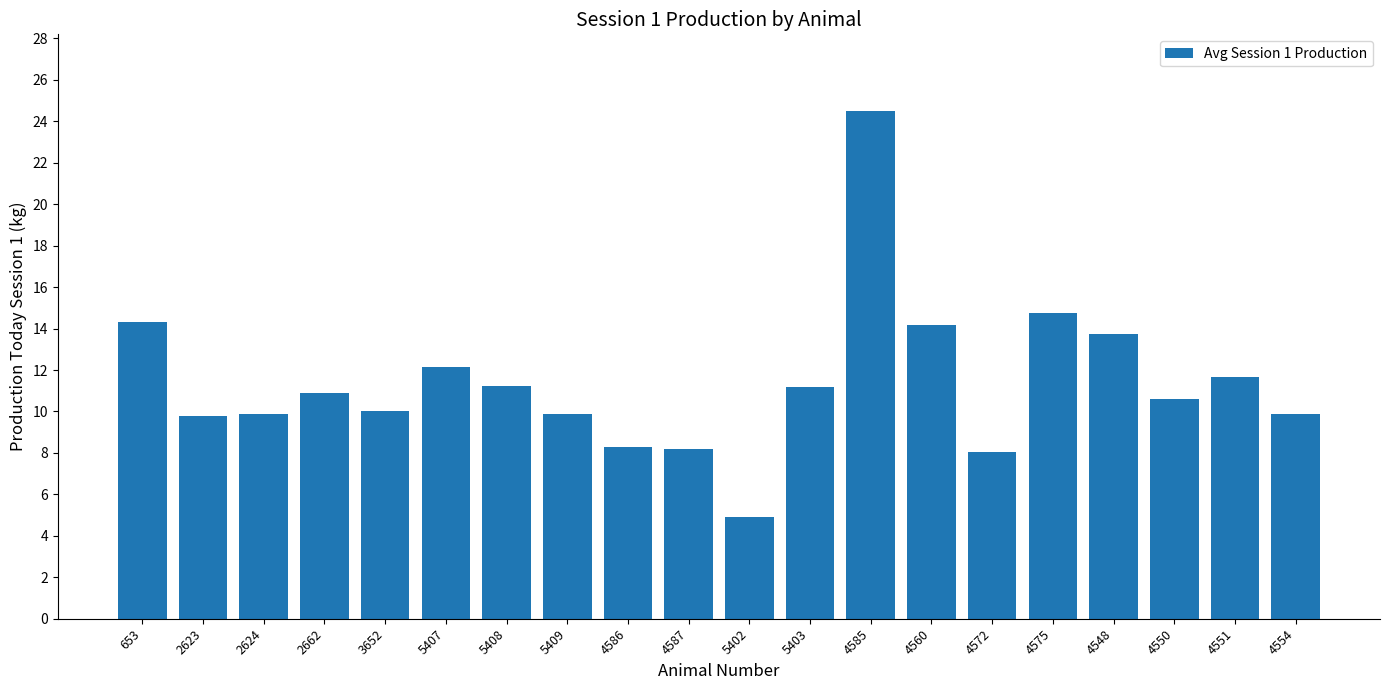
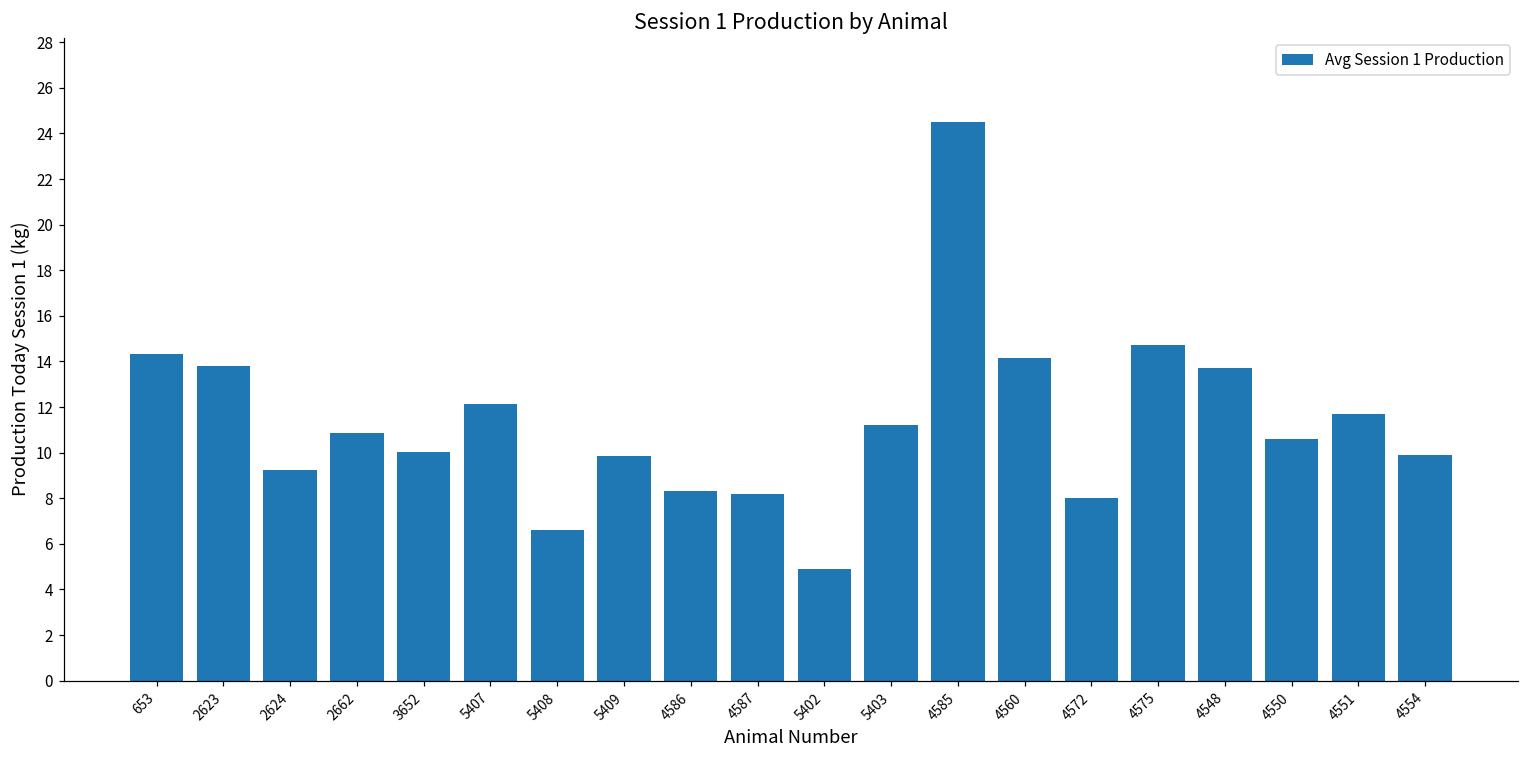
2623: 9.8 -> 13.8
2624: 9.9 -> 9.3
5408: 11.2 -> 6.6
